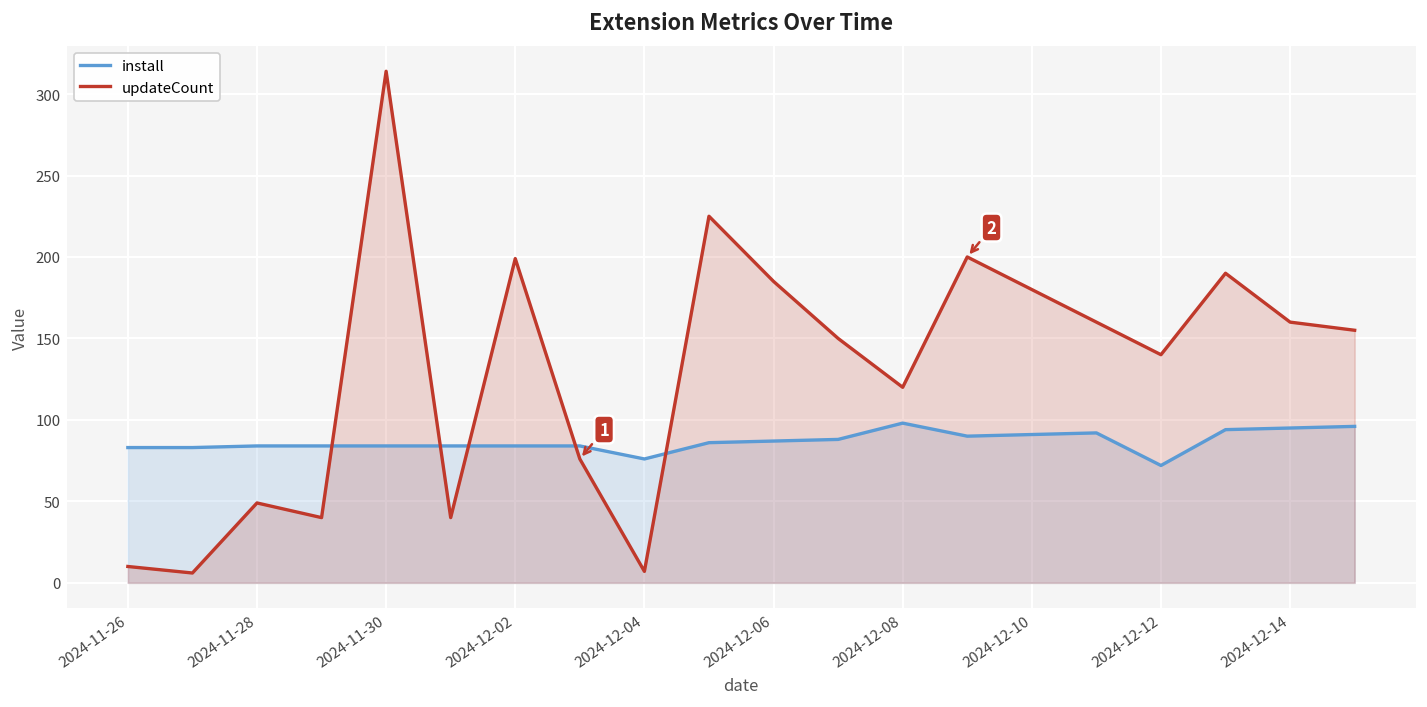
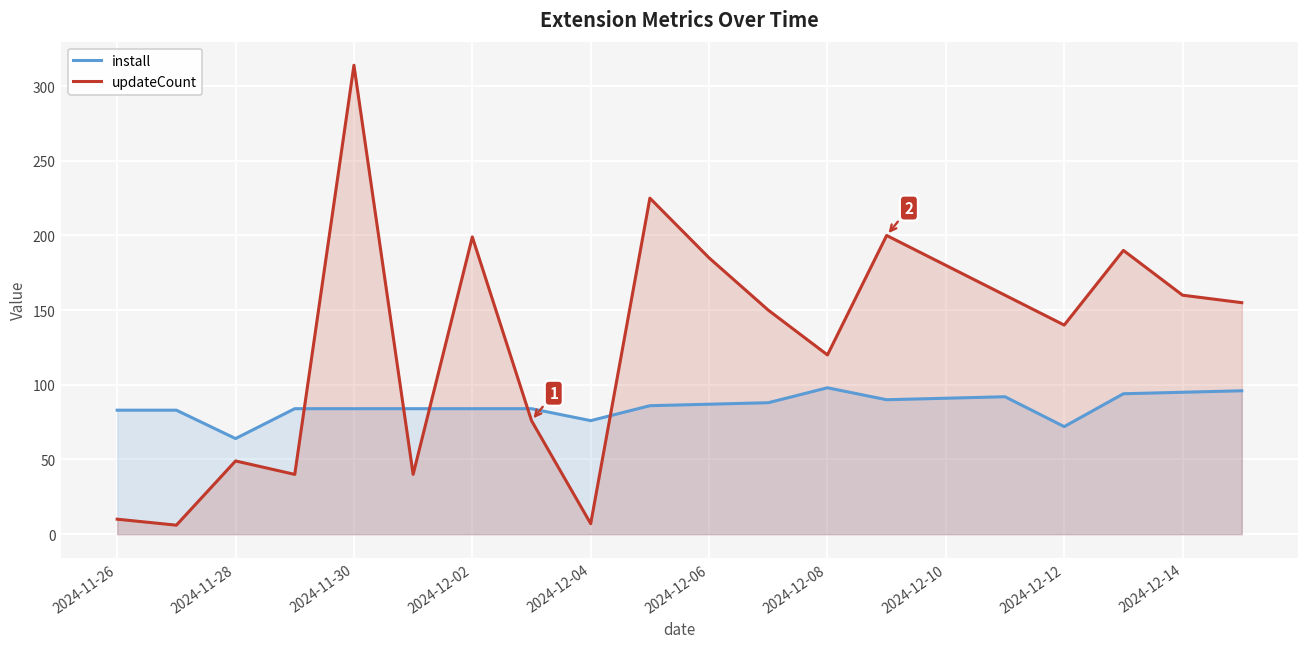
install, 2024-11-28: 84 -> 64
